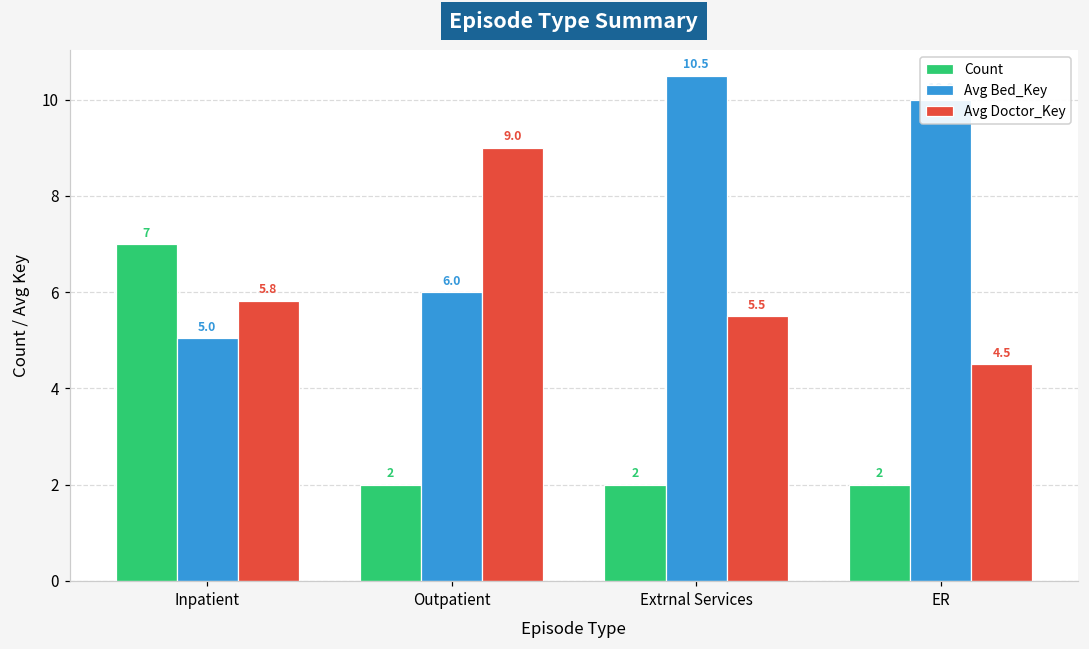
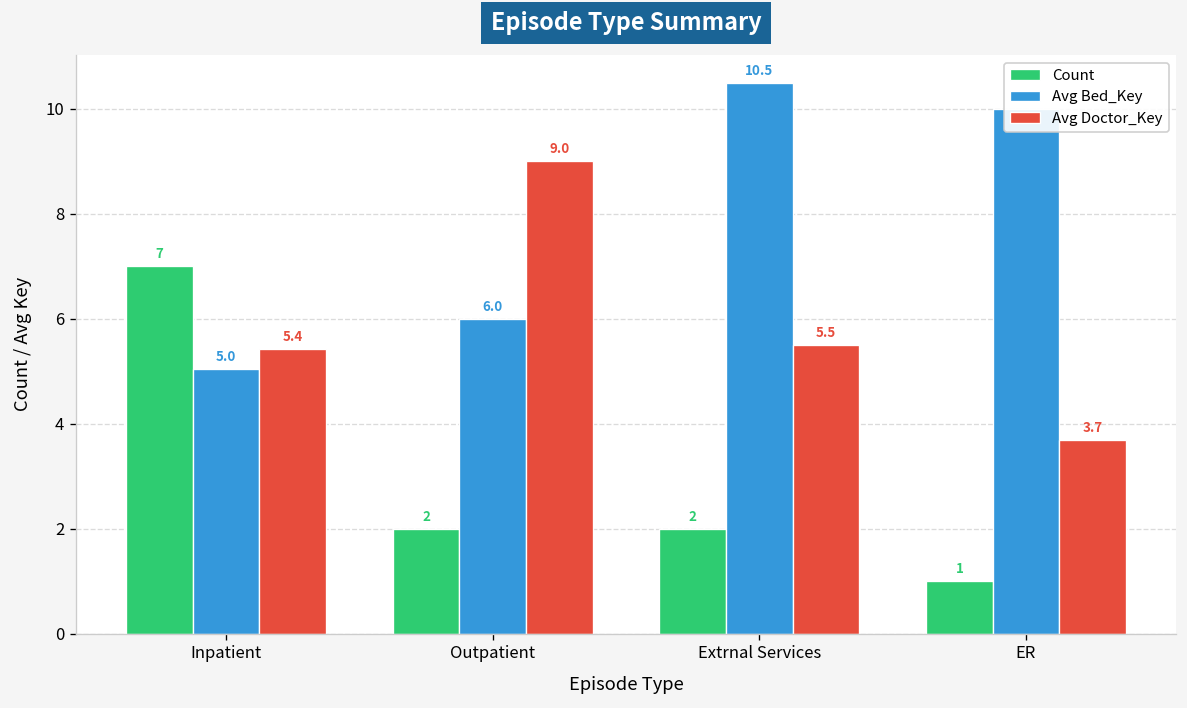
Avg Doctor_Key, Inpatient: 5.8 -> 5.4
Count, ER: 2 -> 1
Avg Doctor_Key, ER: 4.5 -> 3.7
